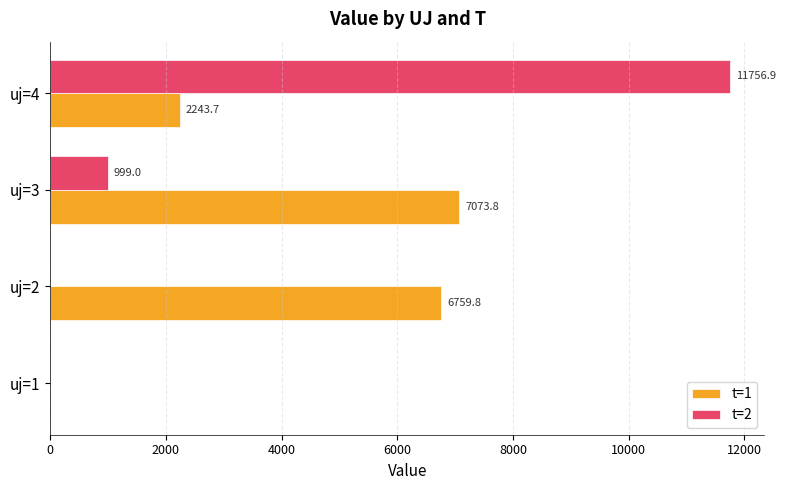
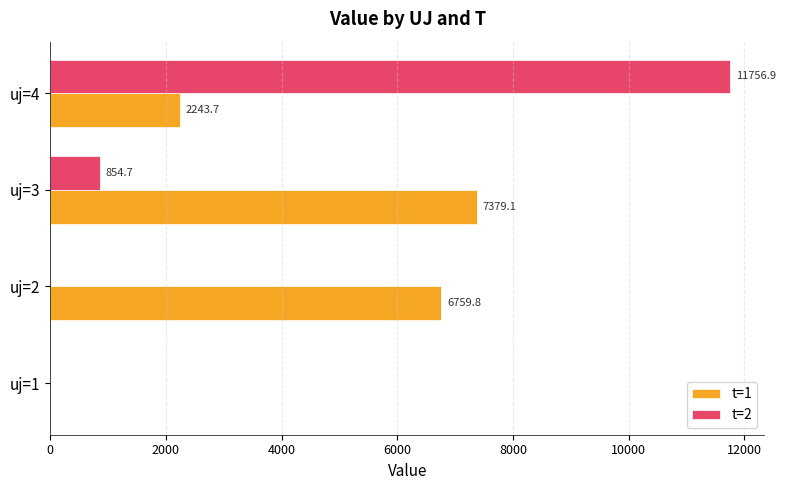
t=2, uj=3: 999.0 -> 854.7
t=1, uj=3: 7073.8 -> 7379.1
